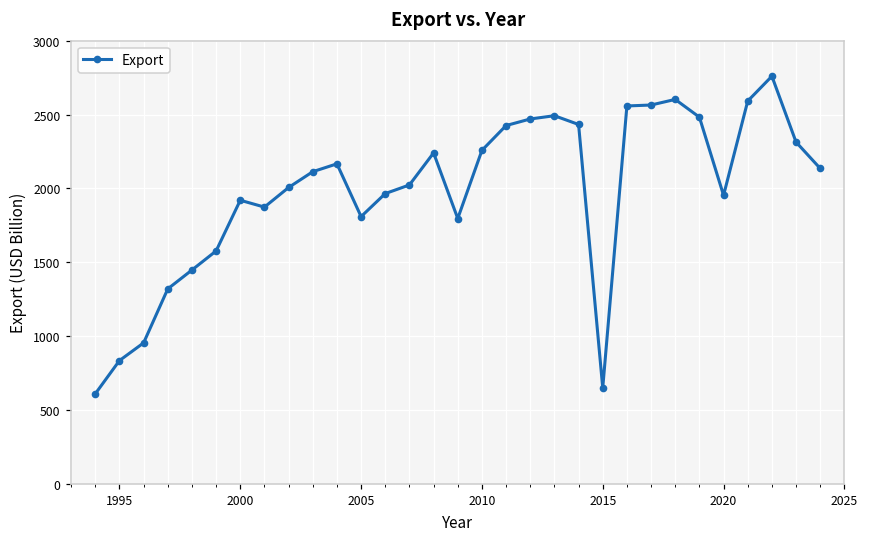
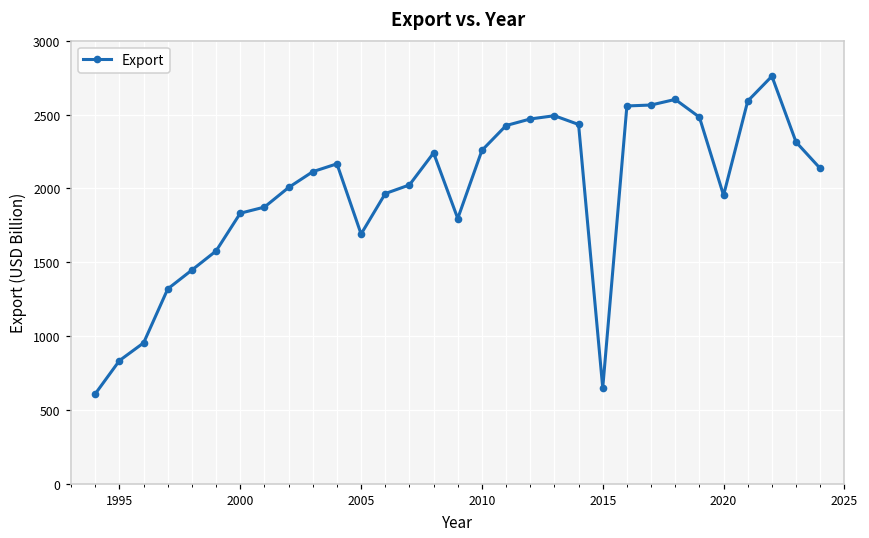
2000: 1920 -> 1830
2005: 1810 -> 1690
